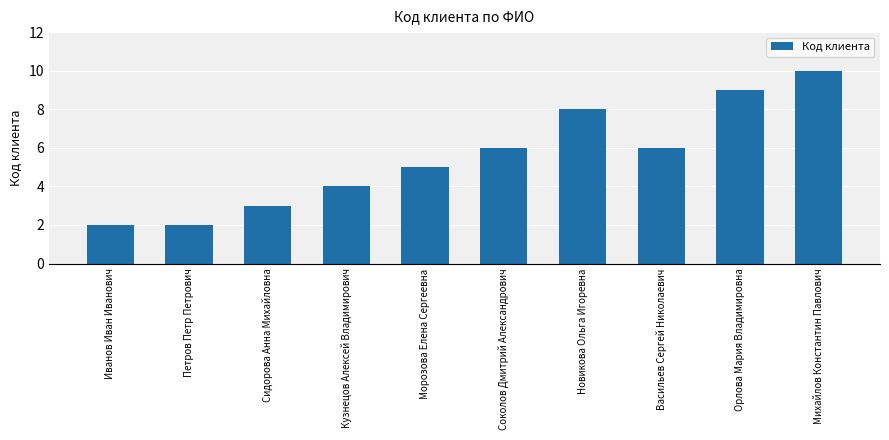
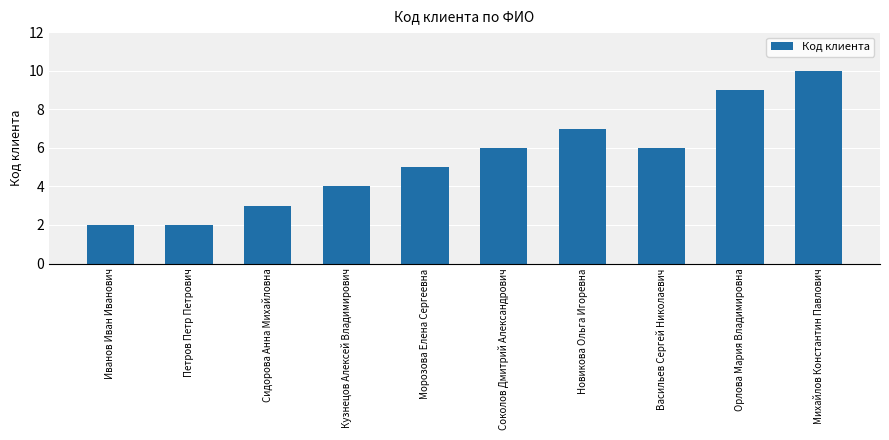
Новикова Ольга Игоревна: 8 -> 7
